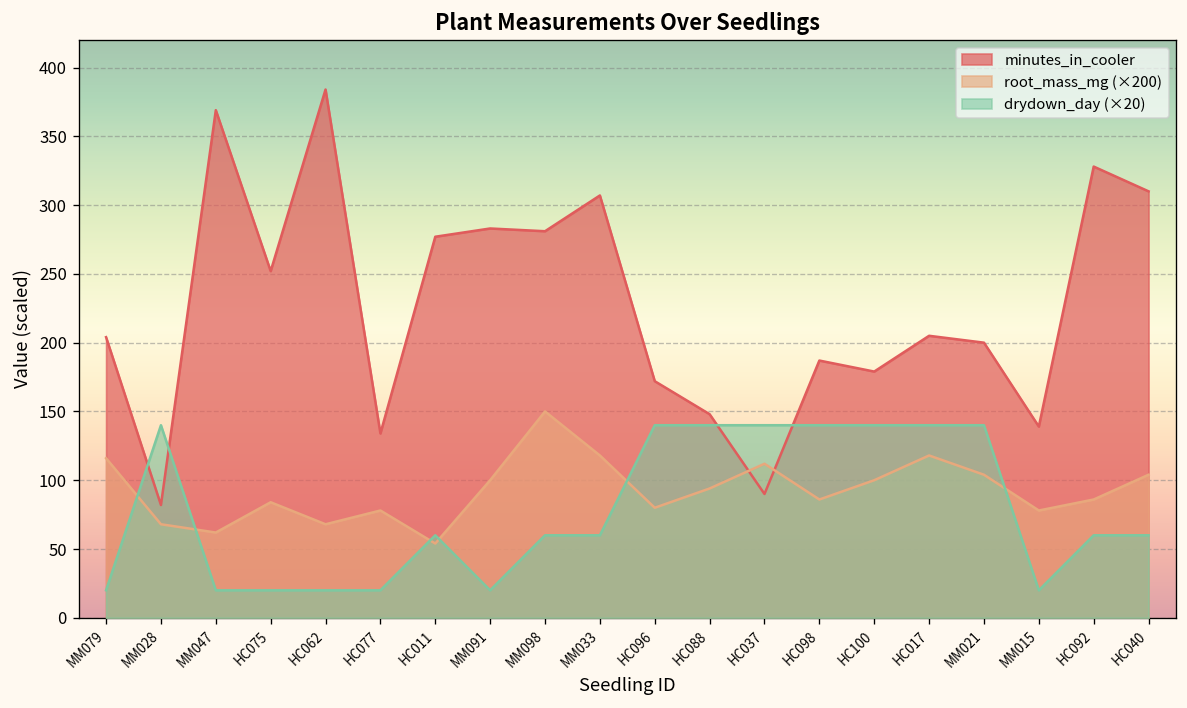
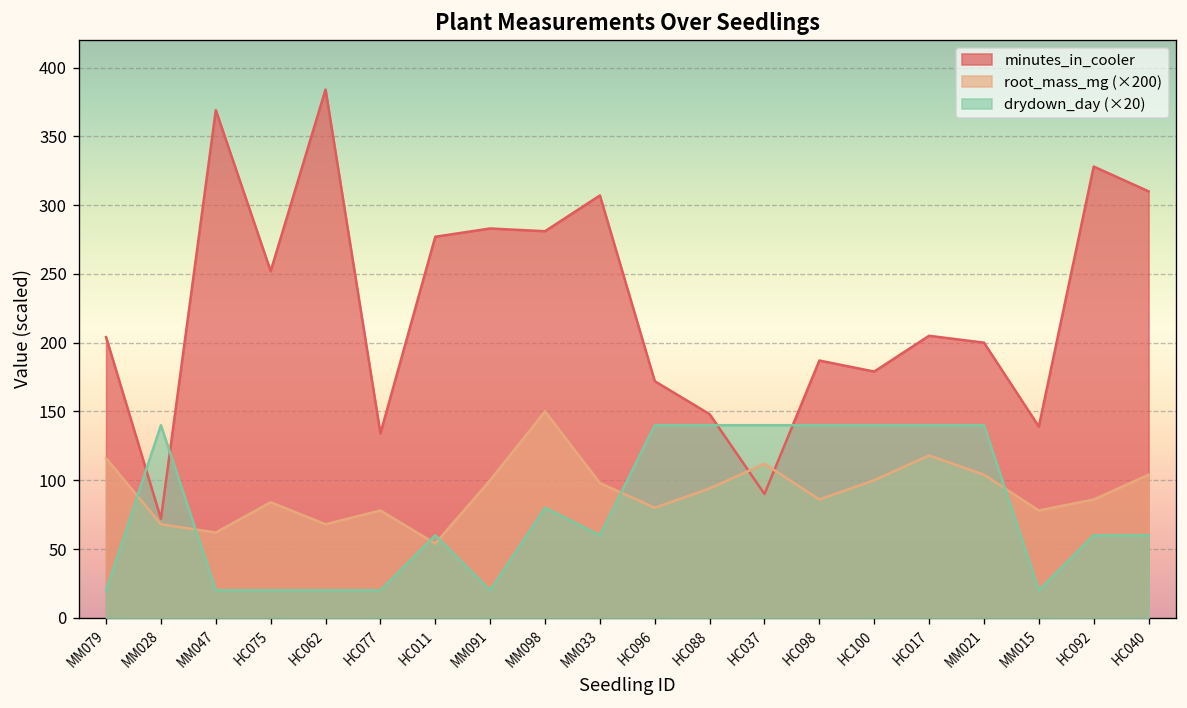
minutes_in_cooler, MM028: 82 -> 72
drydown_day (×20), MM098: 60 -> 80
root_mass_mg (×200), MM033: 118 -> 98
